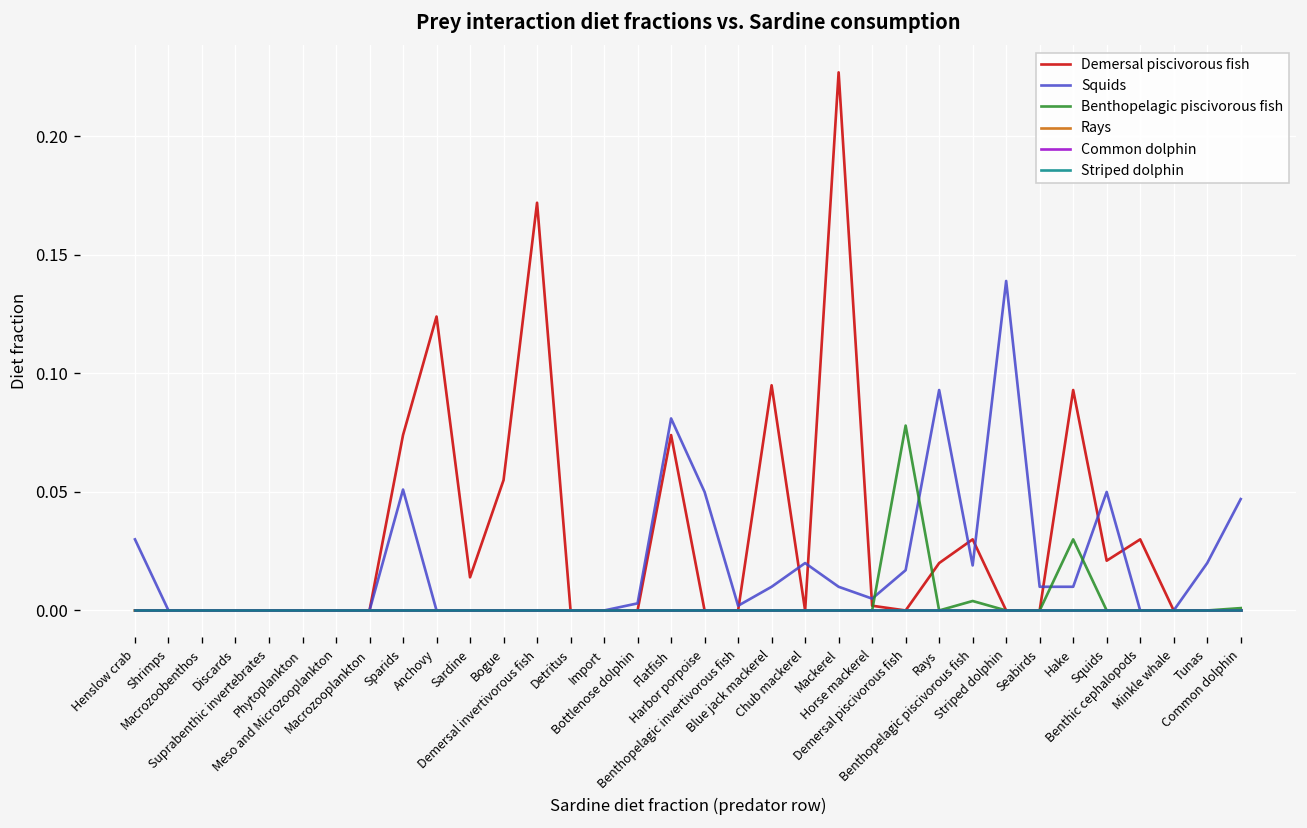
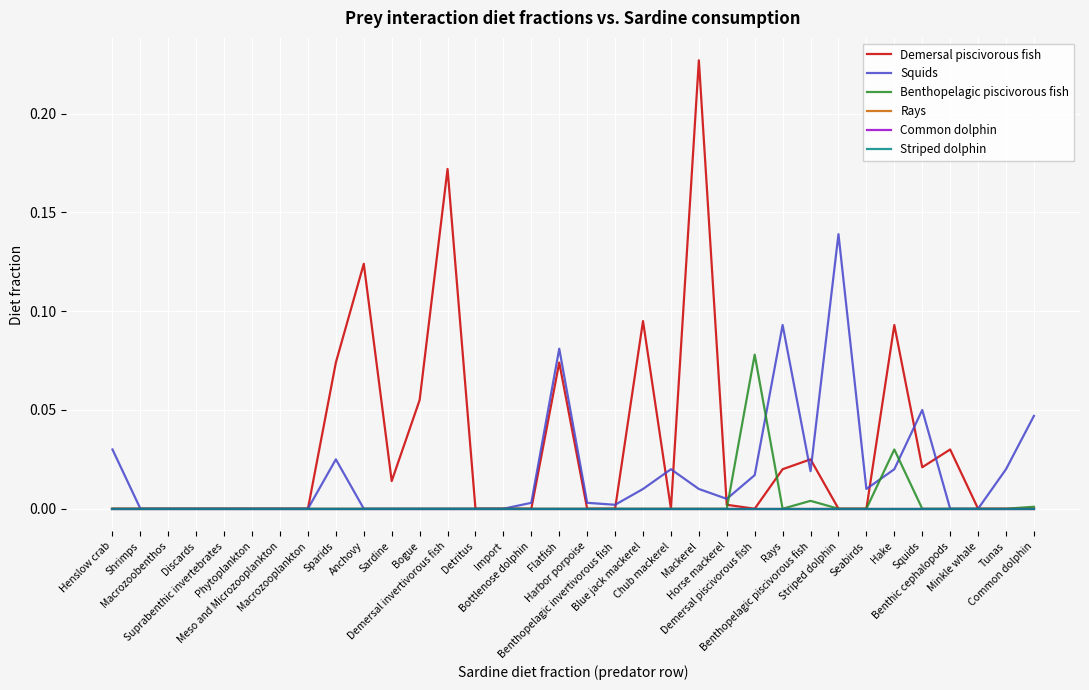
Squids, Sparids: 0.051 -> 0.025
Squids, Harbor porpoise: 0.050 -> 0.003
Demersal piscivorous fish, Benthopelagic piscivorous fish: 0.030 -> 0.025
Squids, Hake: 0.01 -> 0.02
